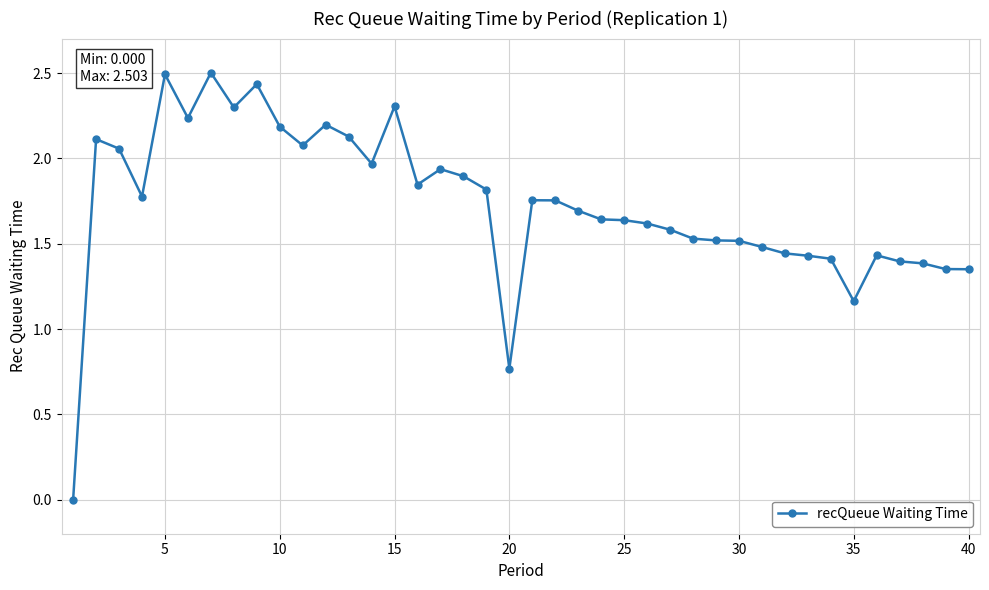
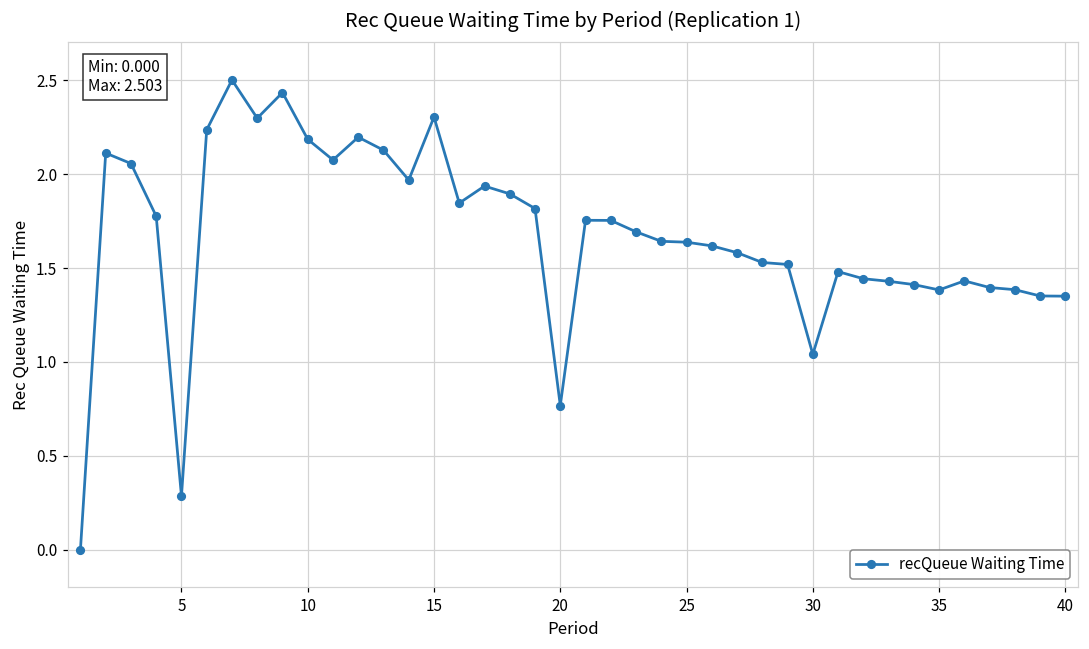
5: 2.49 -> 0.28
30: 1.52 -> 1.04
35: 1.16 -> 1.38
